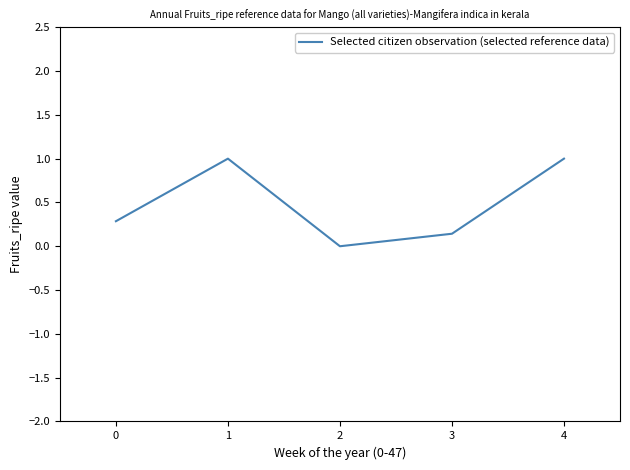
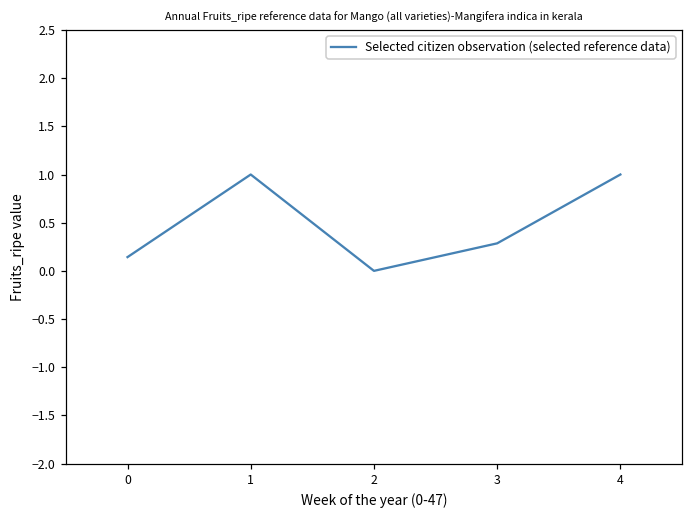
0: 0.3 -> 0.1
3: 0.1 -> 0.3
